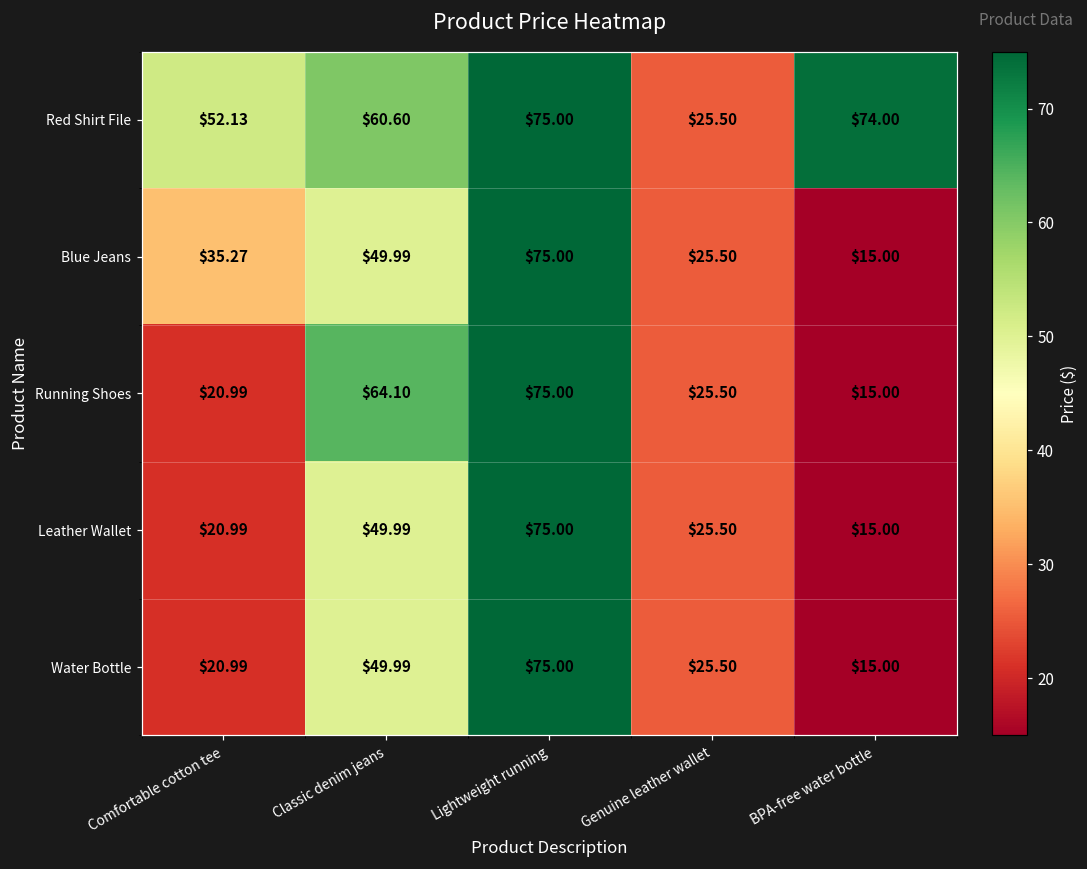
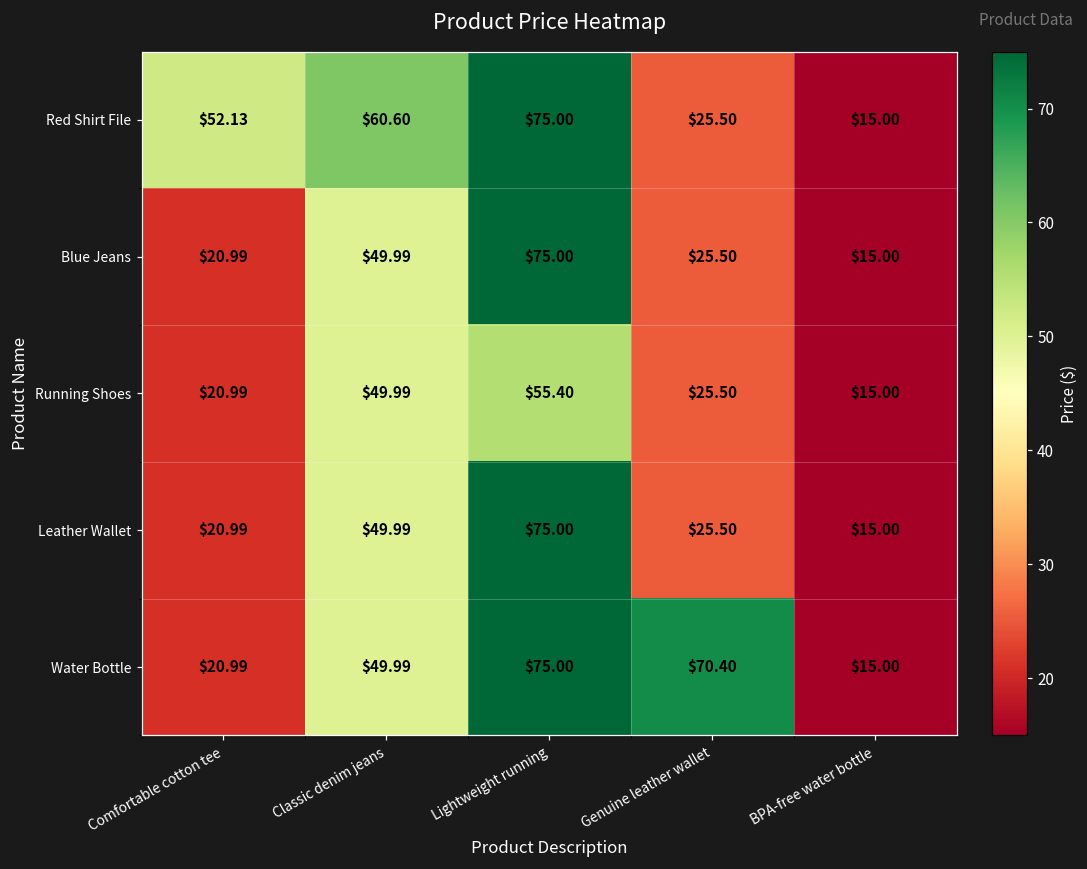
Red Shirt File, BPA-free water bottle: $74.00 -> $15.00
Blue Jeans, Comfortable cotton tee: $35.27 -> $20.99
Running Shoes, Classic denim jeans: $64.10 -> $49.99
Running Shoes, Lightweight running: $75.00 -> $55.40
Water Bottle, Genuine leather wallet: $25.50 -> $70.40
